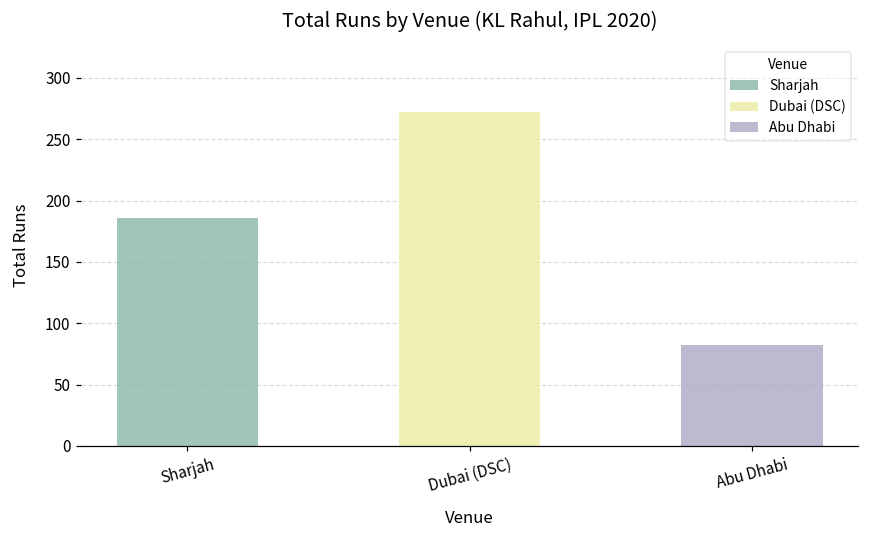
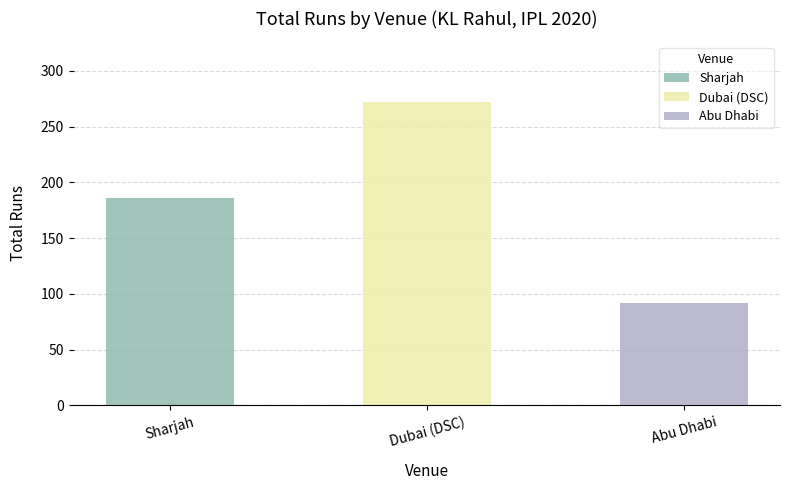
Abu Dhabi: 82 -> 92
